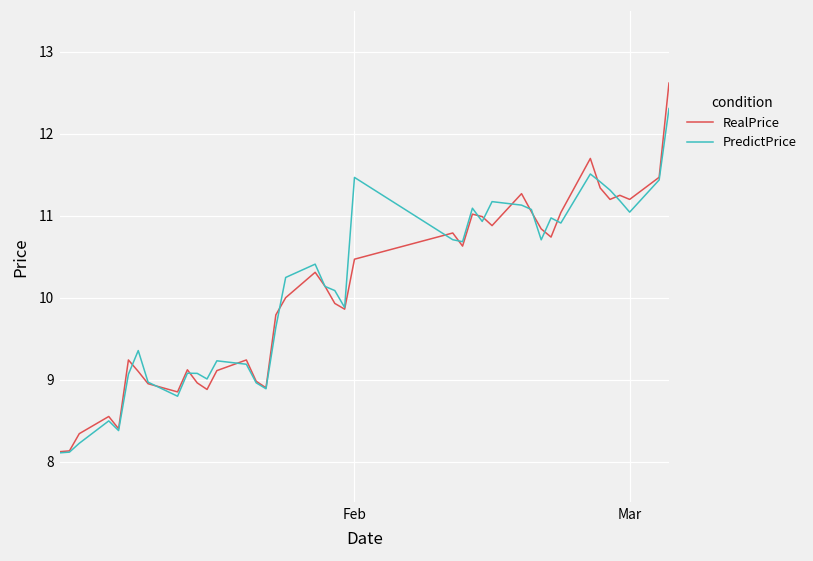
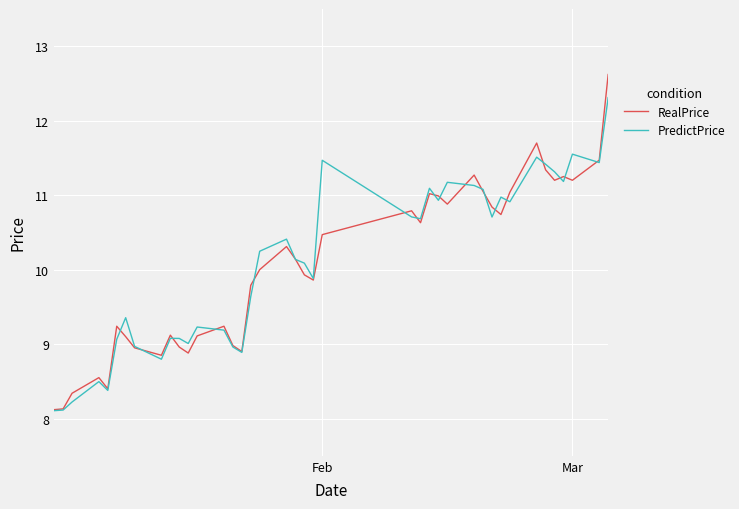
PredictPrice, Mar: 11.0 -> 11.6
